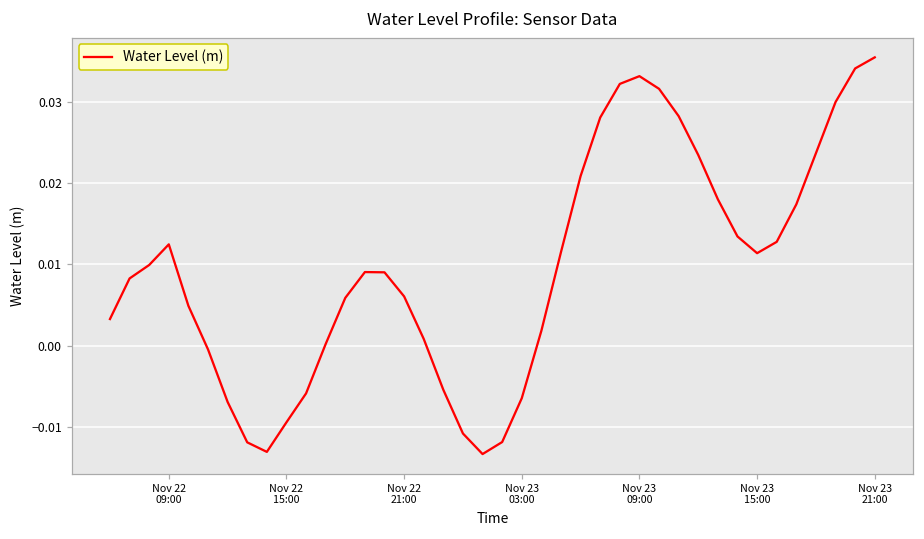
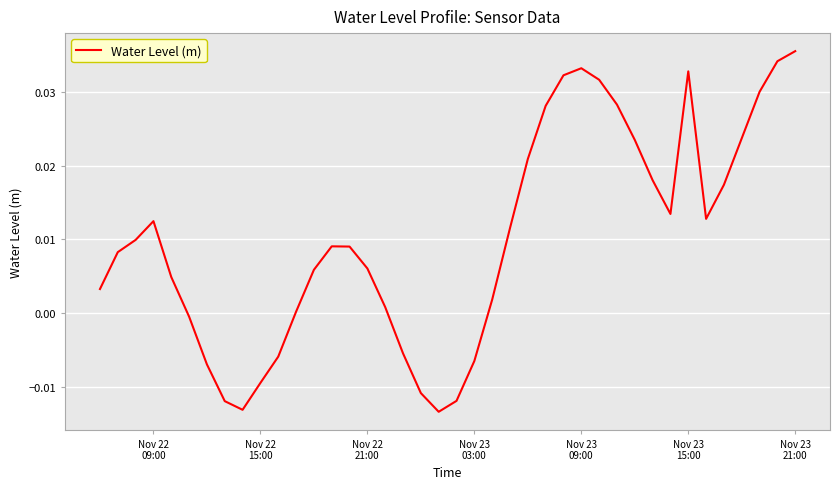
Nov 23 15:00: 0.011 -> 0.033
